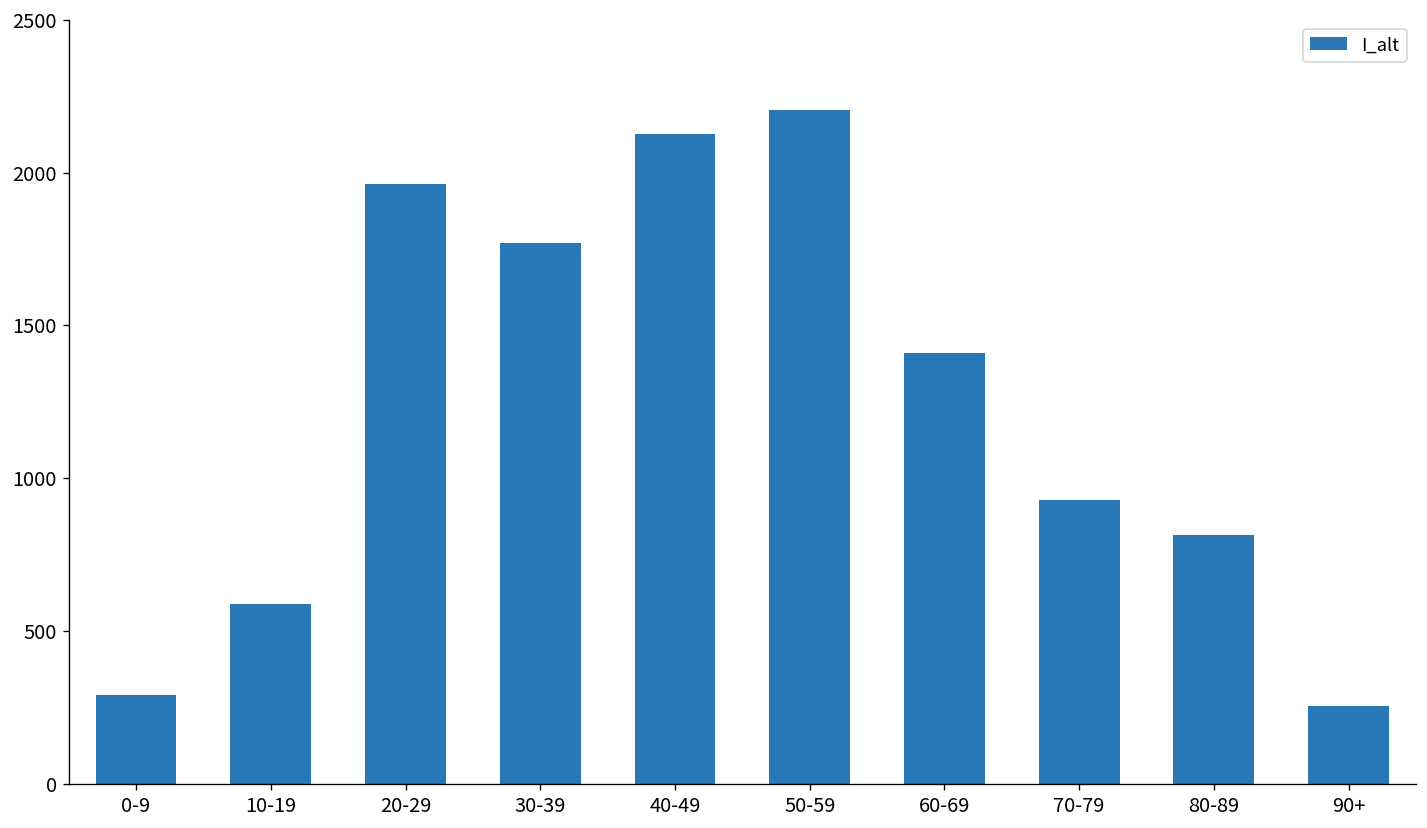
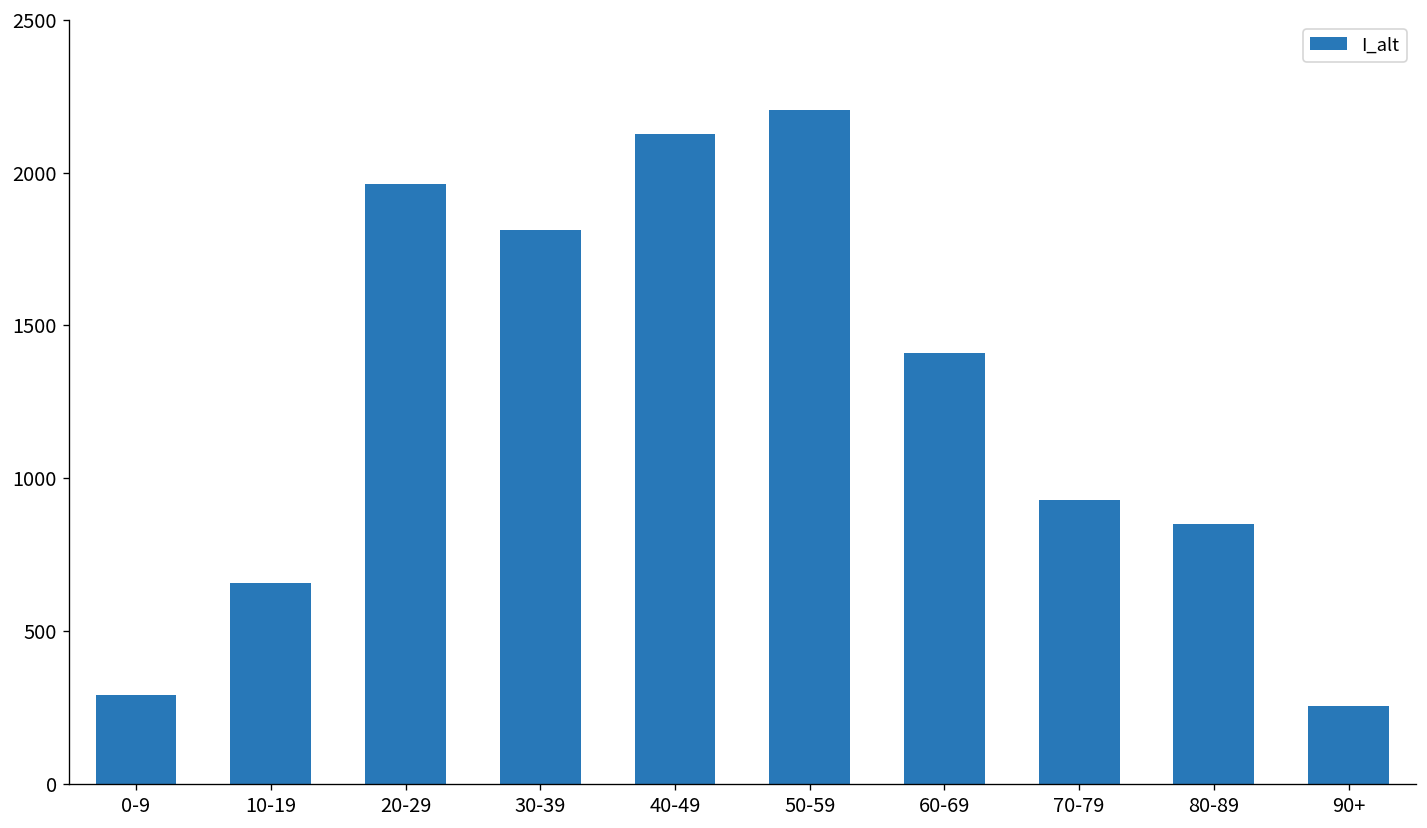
10-19: 590 -> 660
30-39: 1770 -> 1810
80-89: 820 -> 850
